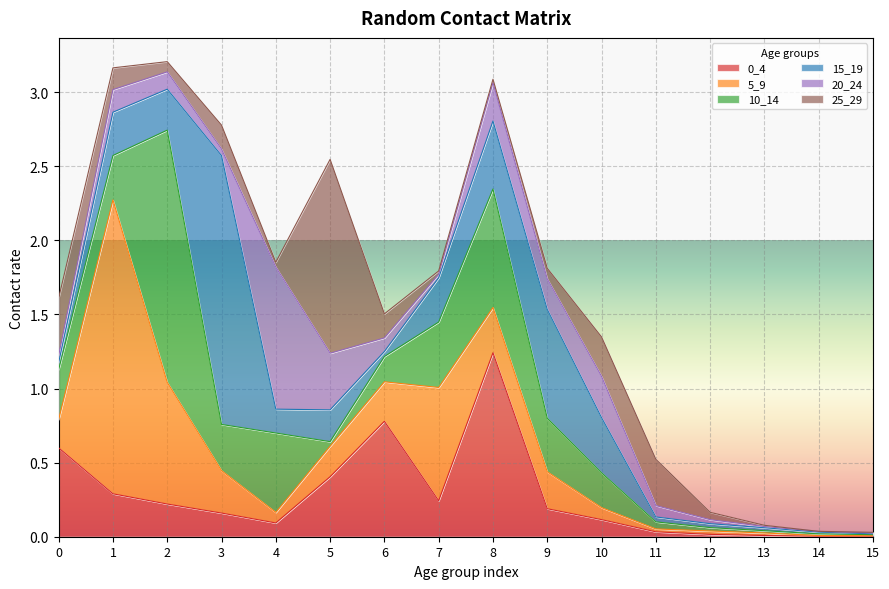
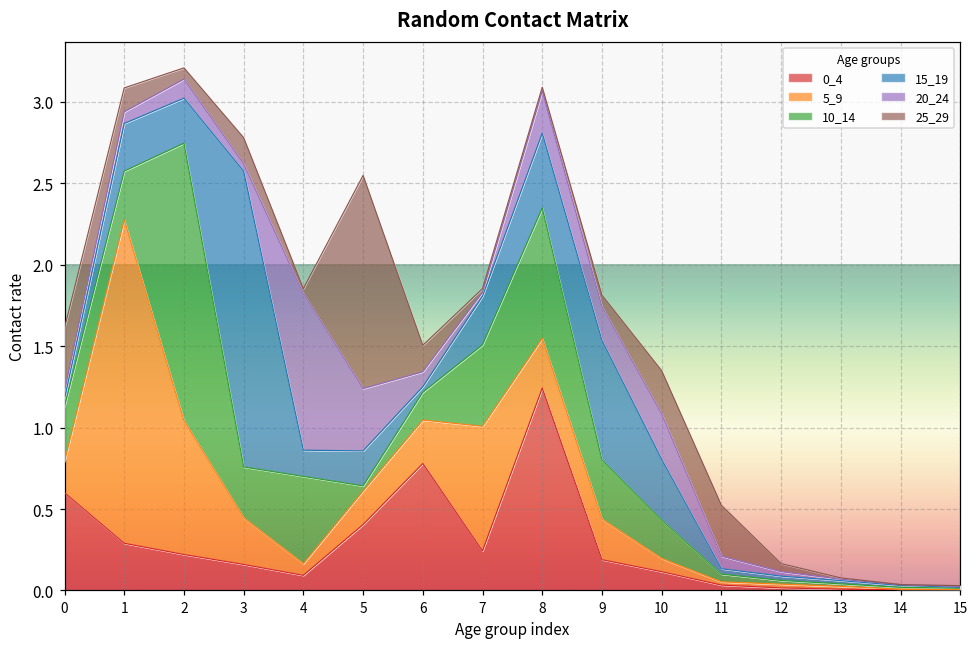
20_24, 1: 0.15 -> 0.07
10_14, 7: 0.44 -> 0.50
